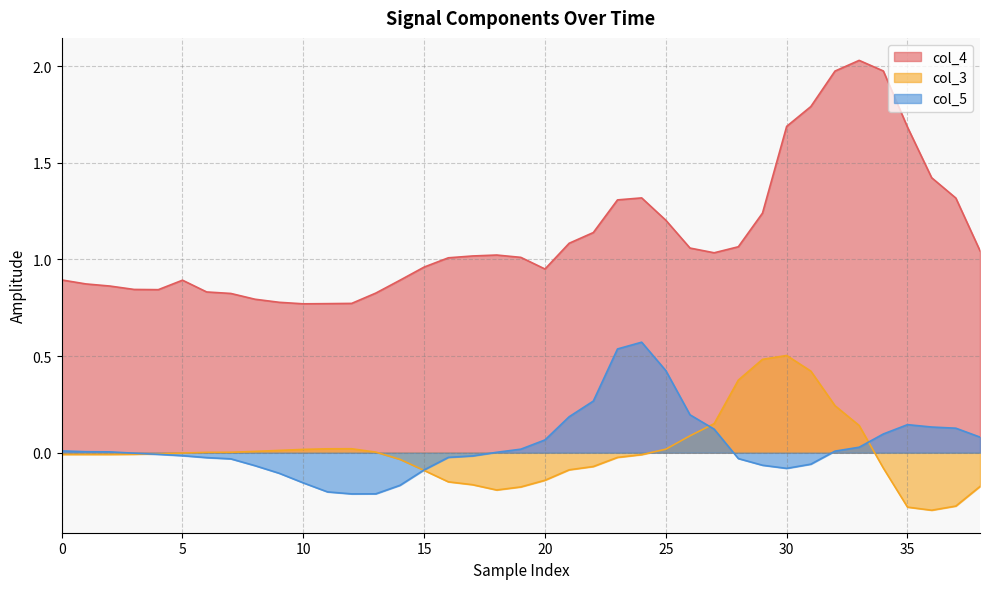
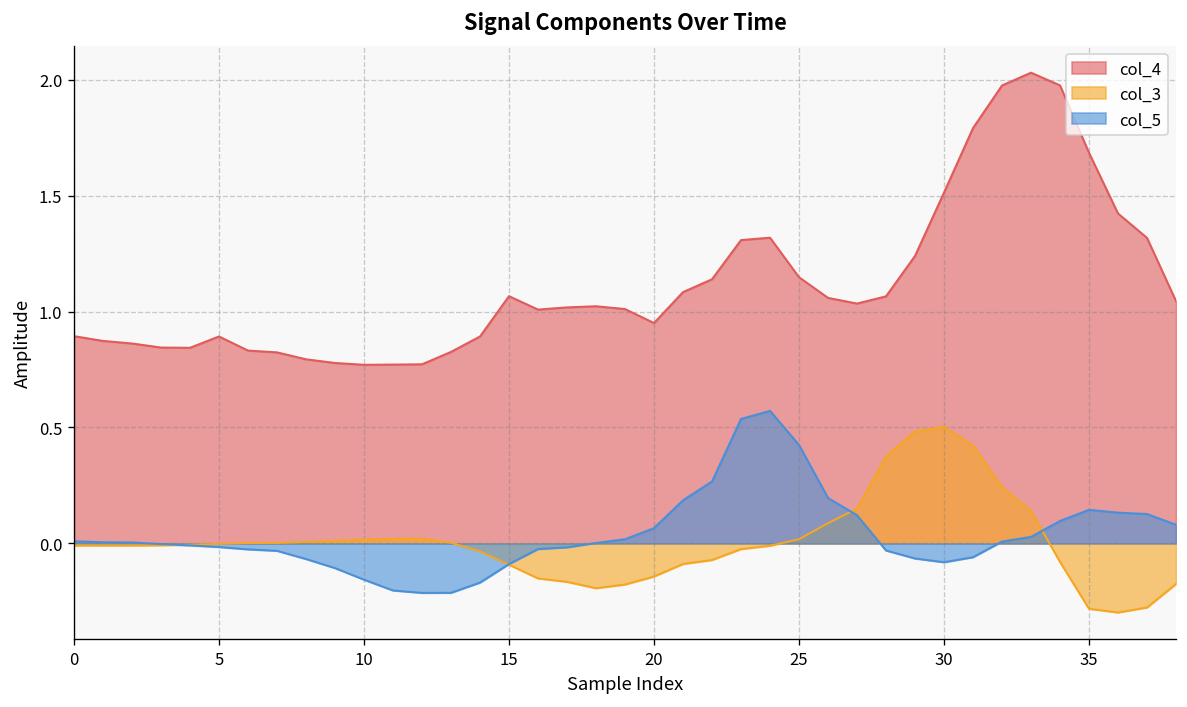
col_4, 15: 0.96 -> 1.07
col_4, 25: 1.20 -> 1.15
col_4, 30: 1.69 -> 1.51
